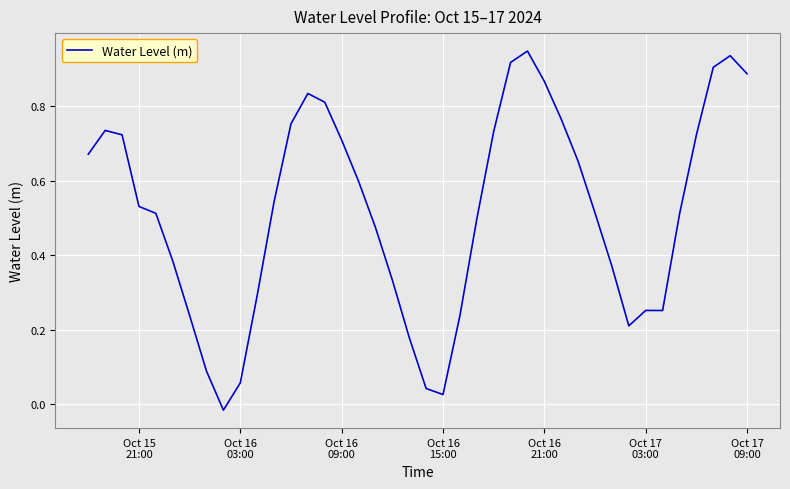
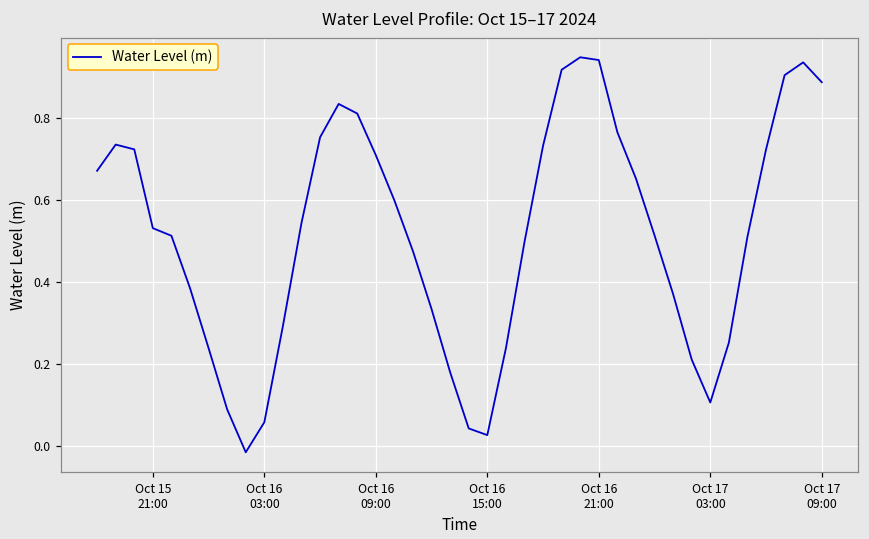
Oct 16 21:00: 0.87 -> 0.94
Oct 17 03:00: 0.25 -> 0.11
